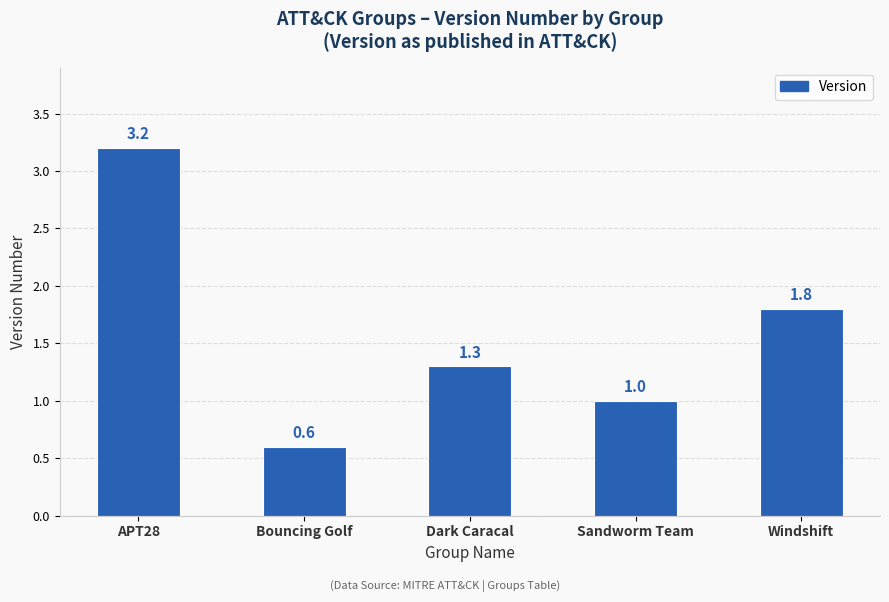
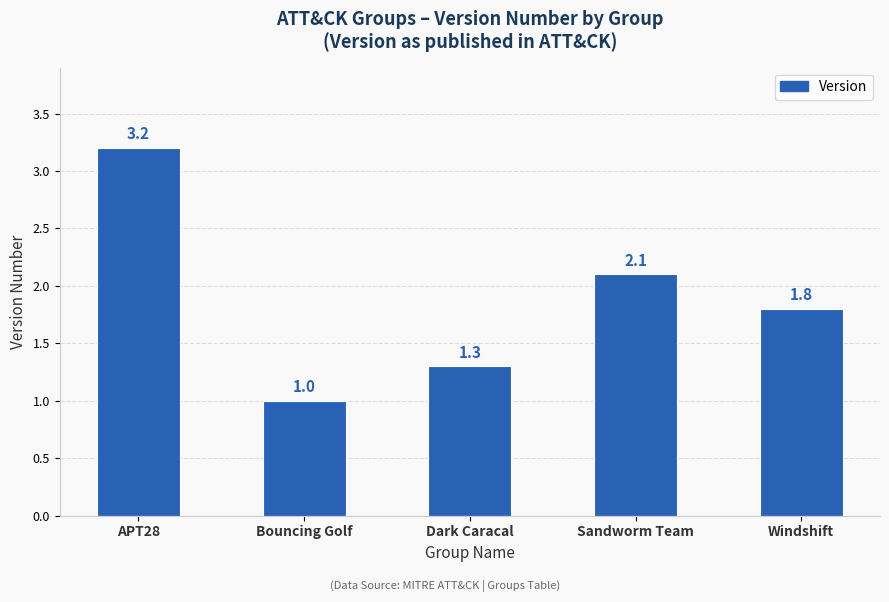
Bouncing Golf: 0.6 -> 1.0
Sandworm Team: 1.0 -> 2.1
